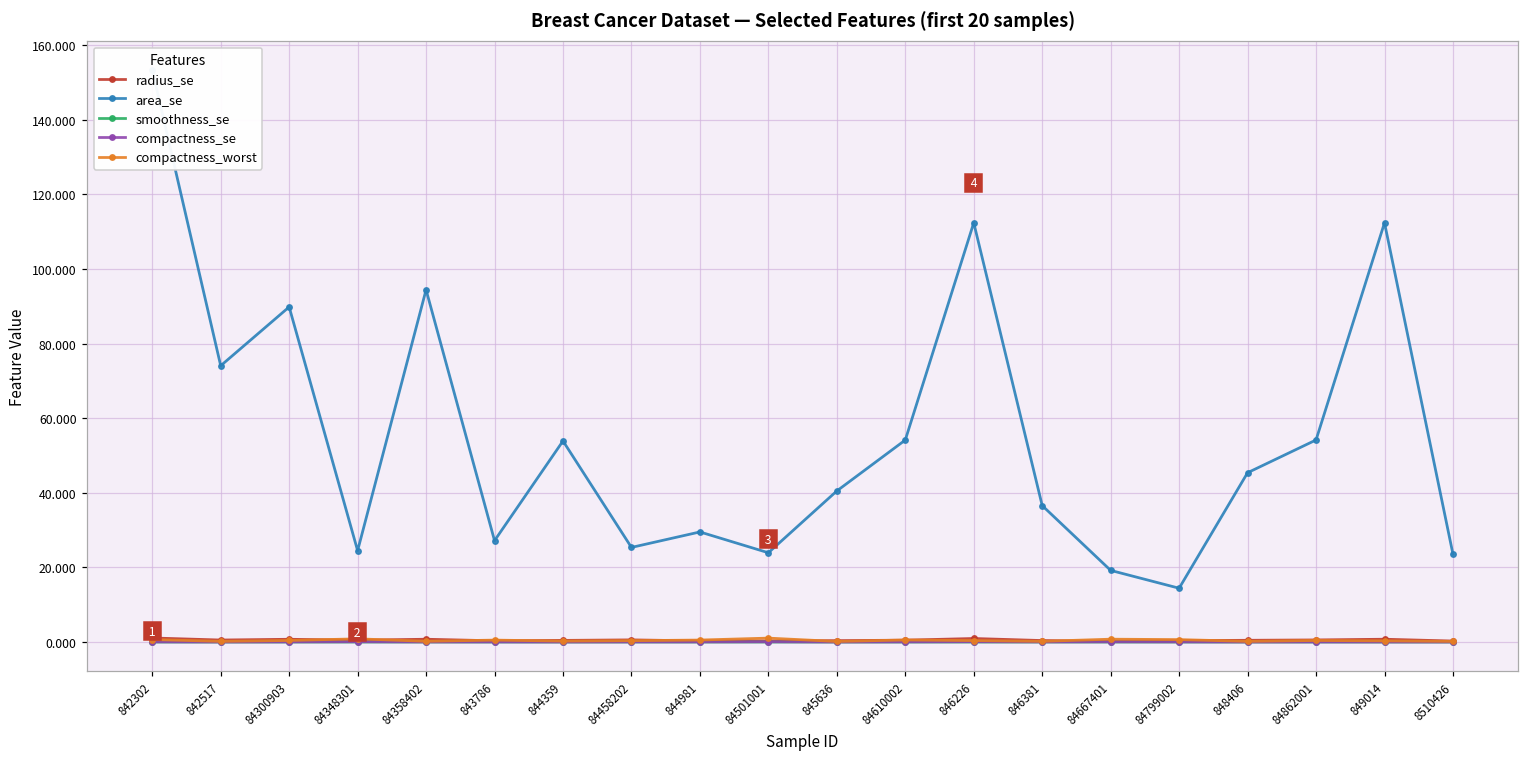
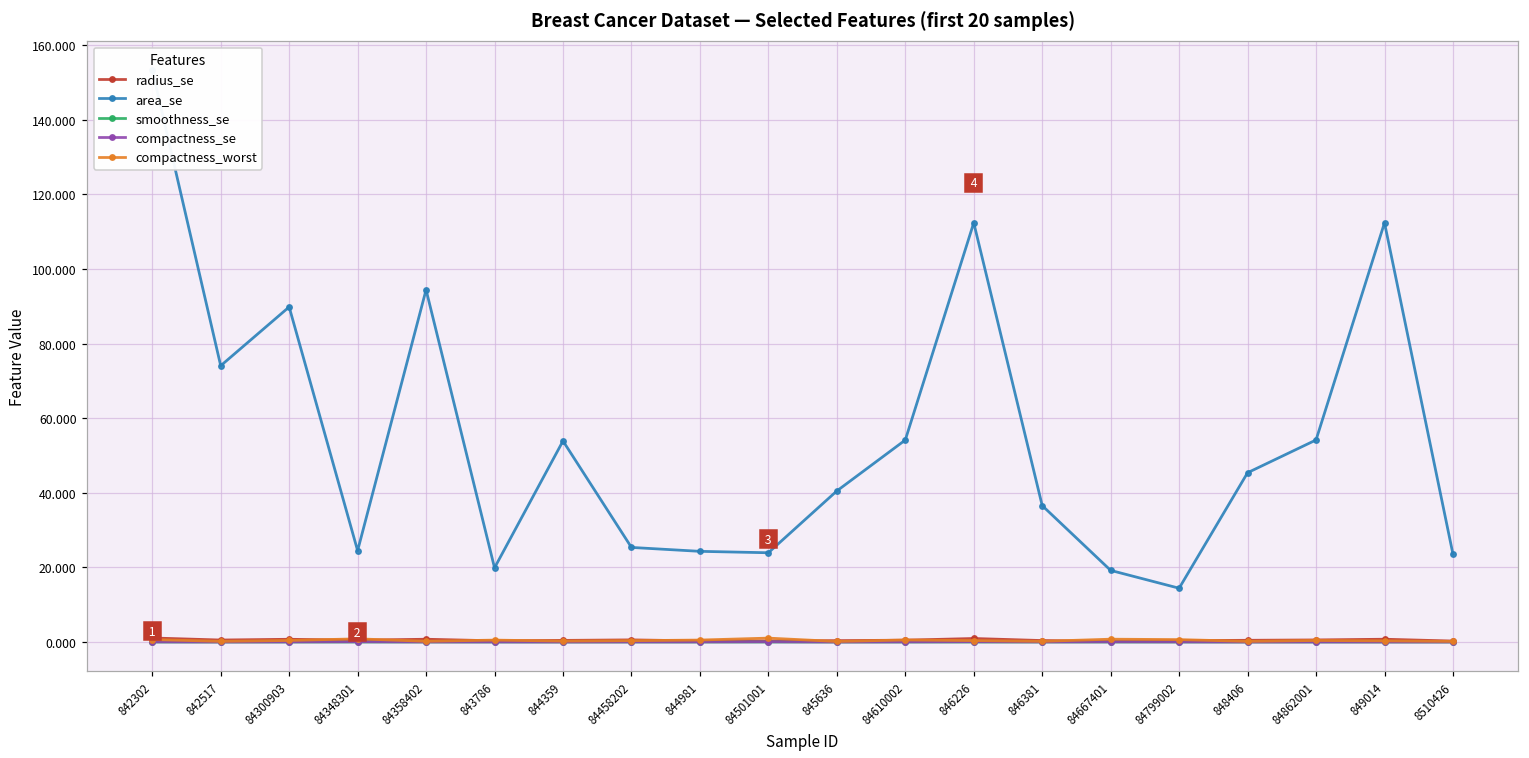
area_se, 843786: 27 -> 20
area_se, 844981: 30 -> 24
